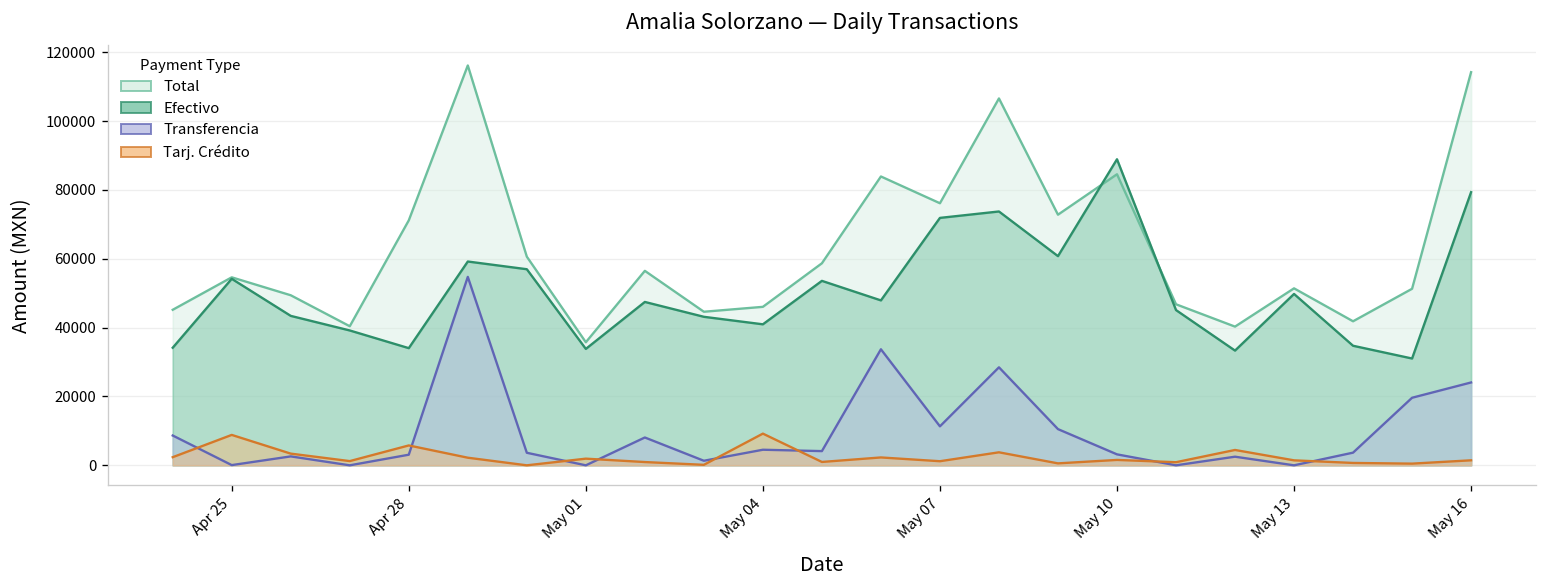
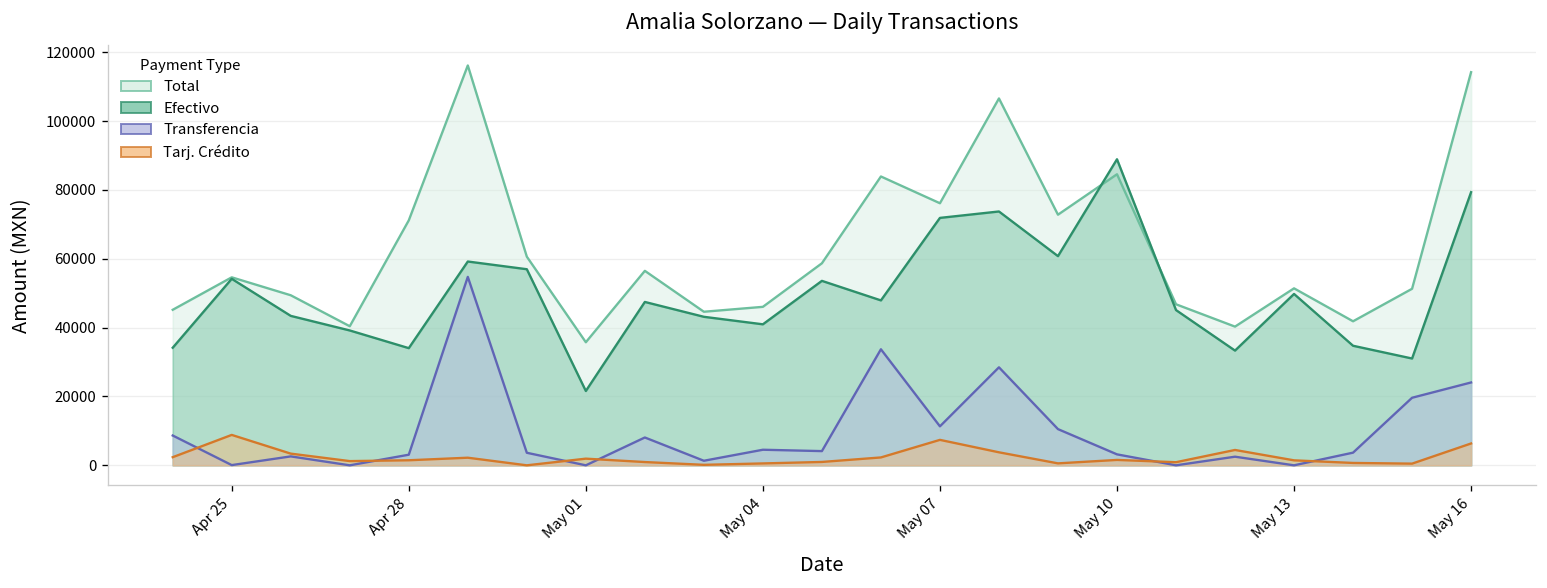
Tarj. Crédito, Apr 28: 6000 -> 1000
Efectivo, May 01: 34000 -> 22000
Tarj. Crédito, May 04: 9000 -> 1000
Tarj. Crédito, May 07: 1000 -> 7000
Tarj. Crédito, May 16: 1000 -> 6000
